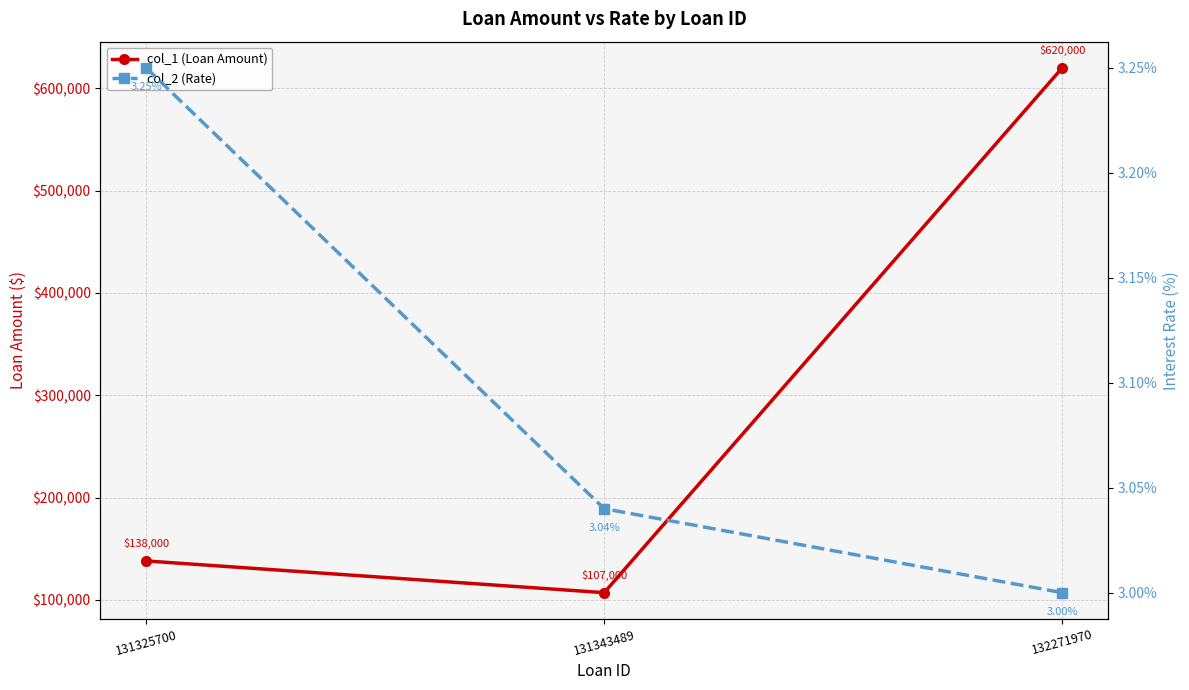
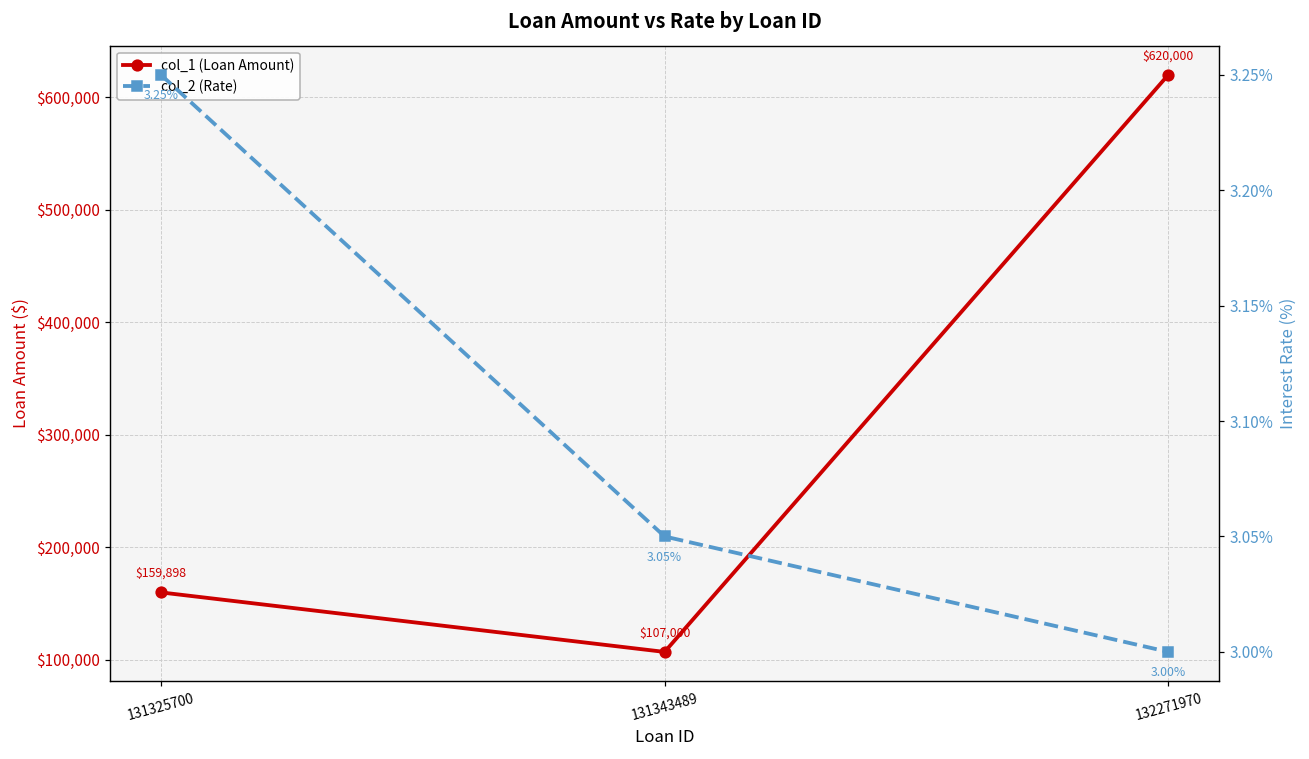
col_1 (Loan Amount), 131325700: $138,000 -> $159,898
col_2 (Rate), 131343489: 3.04% -> 3.05%
